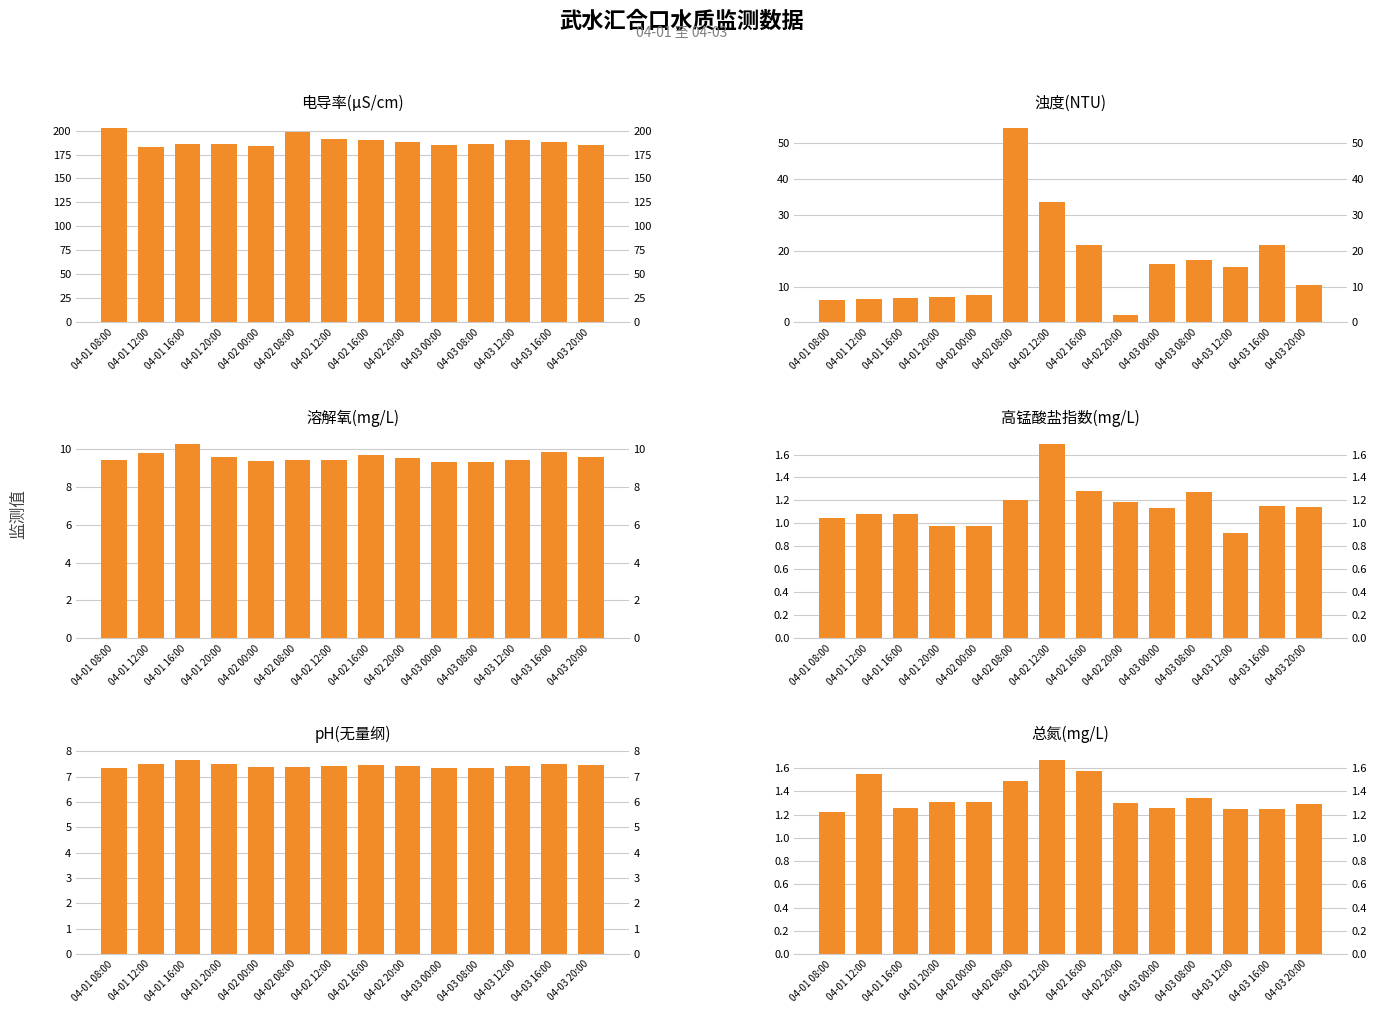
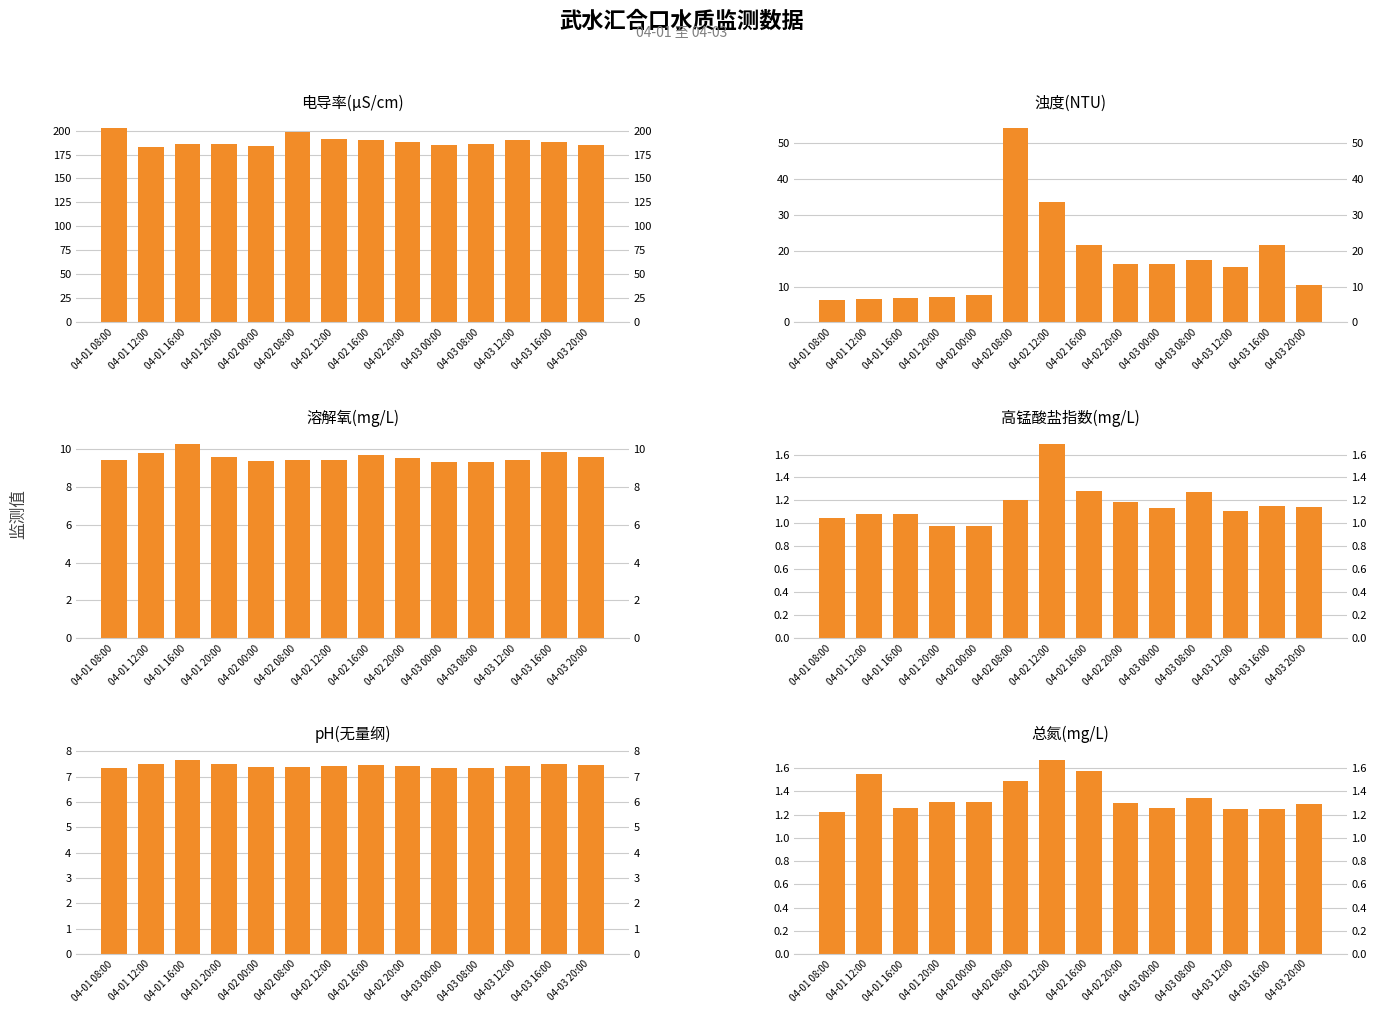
浊度(NTU), 04-02 20:00: 2 -> 16
高锰酸盐指数(mg/L), 04-03 12:00: 0.92 -> 1.11
